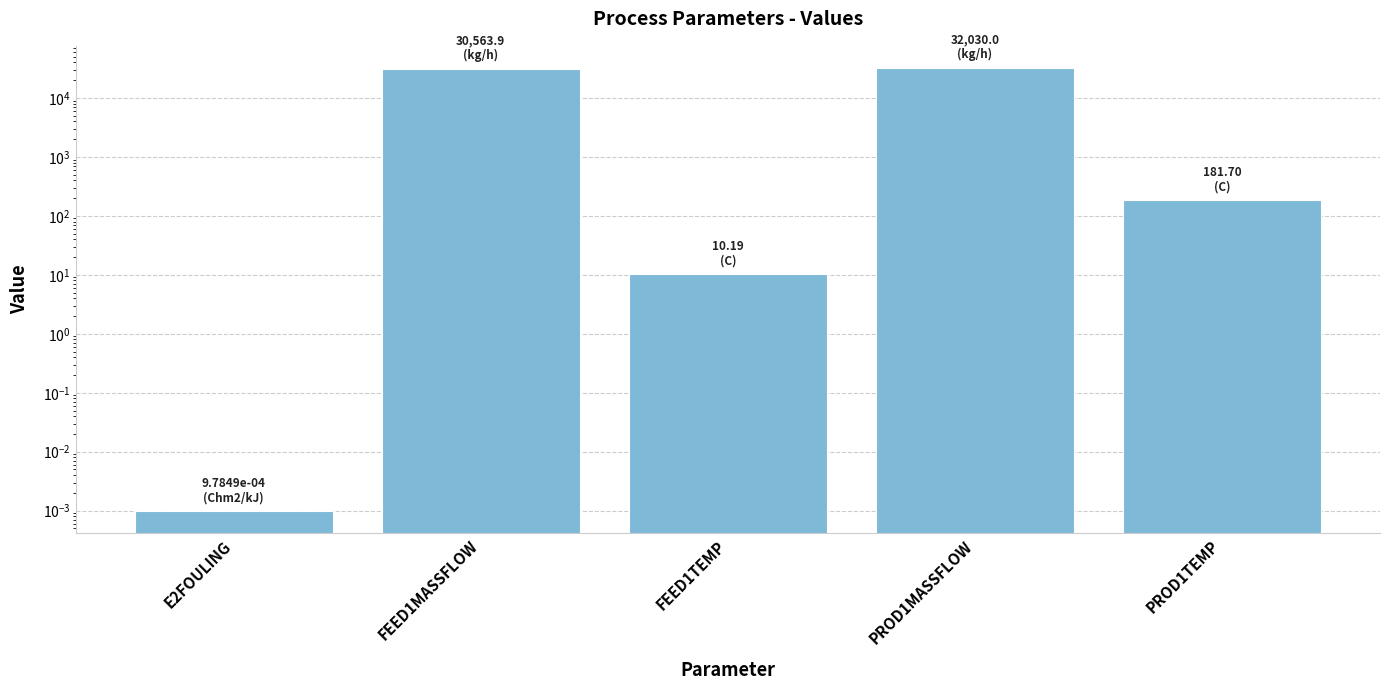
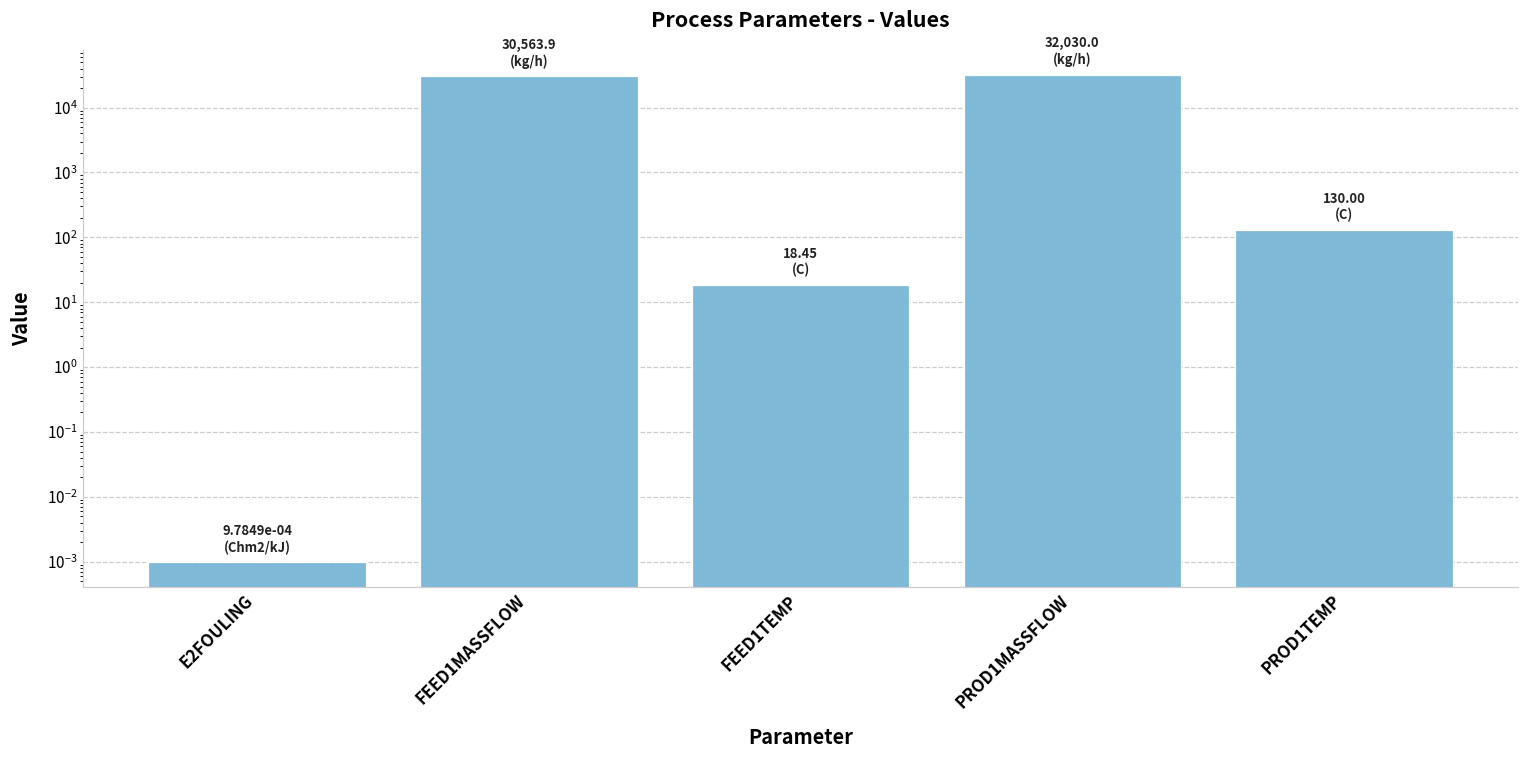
FEED1TEMP: 10.19 -> 18.45
PROD1TEMP: 181.70 -> 130.00
